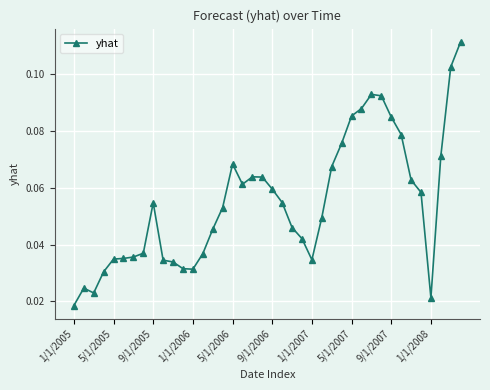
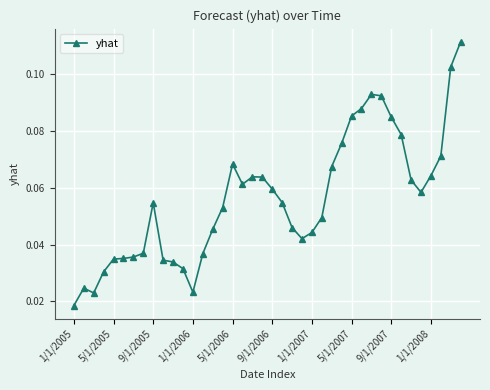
1/1/2006: 0.031 -> 0.023
1/1/2007: 0.035 -> 0.044
1/1/2008: 0.021 -> 0.064
